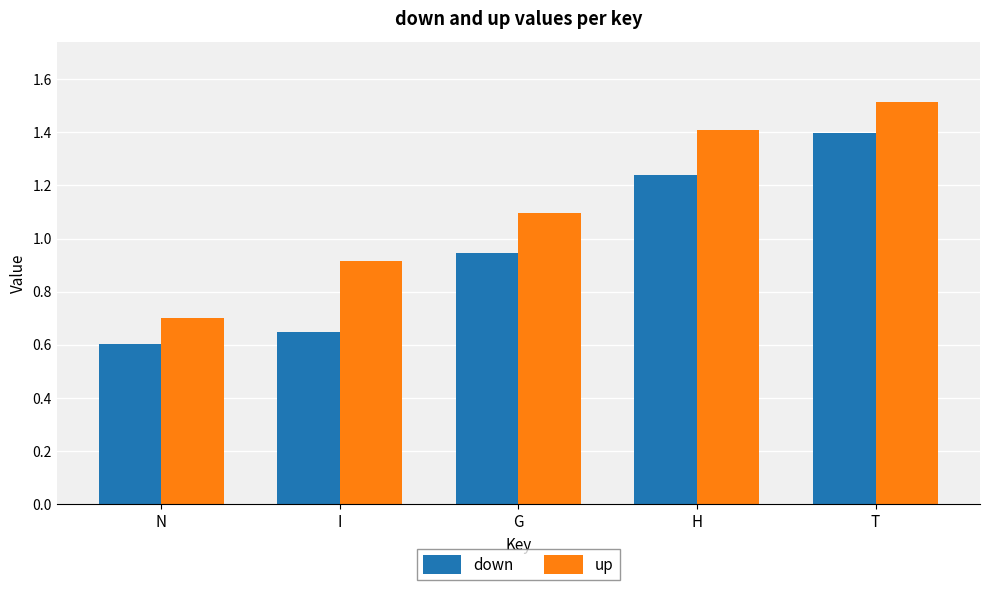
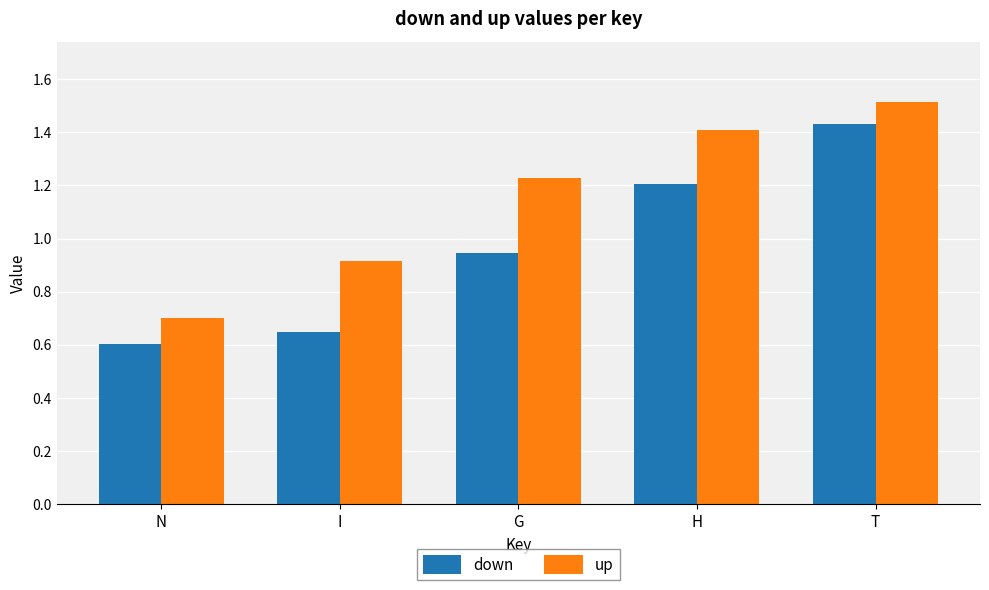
up, G: 1.10 -> 1.23
down, H: 1.24 -> 1.21
down, T: 1.40 -> 1.43
